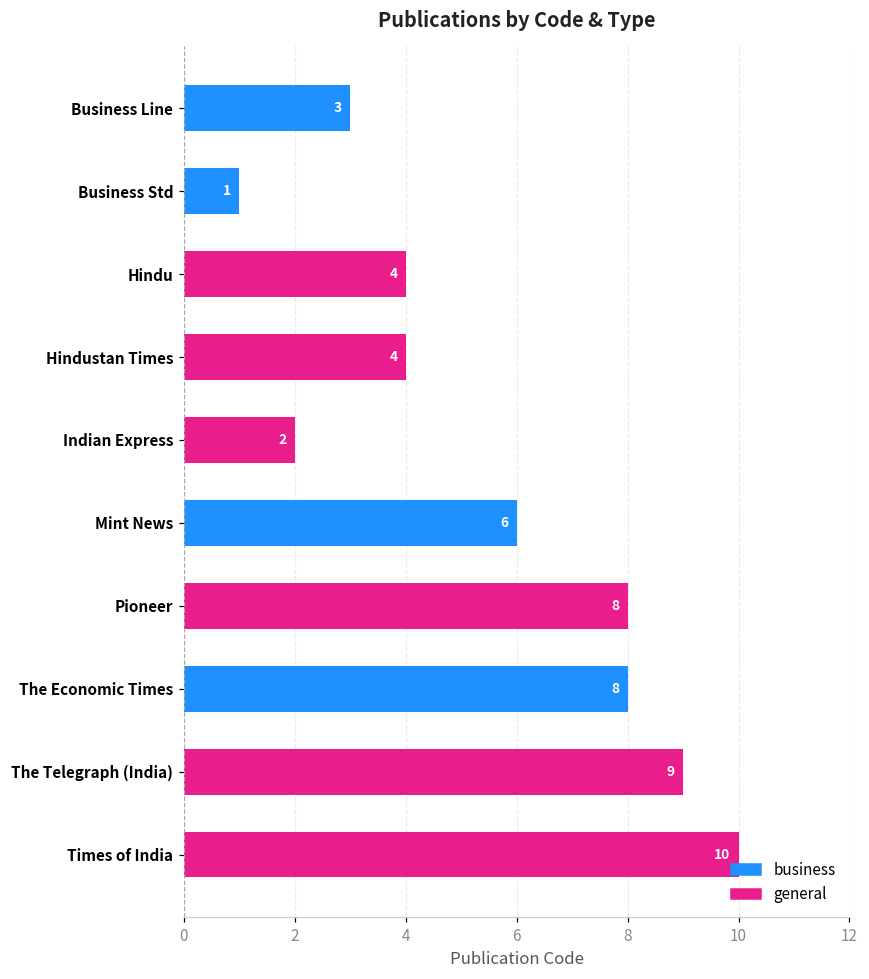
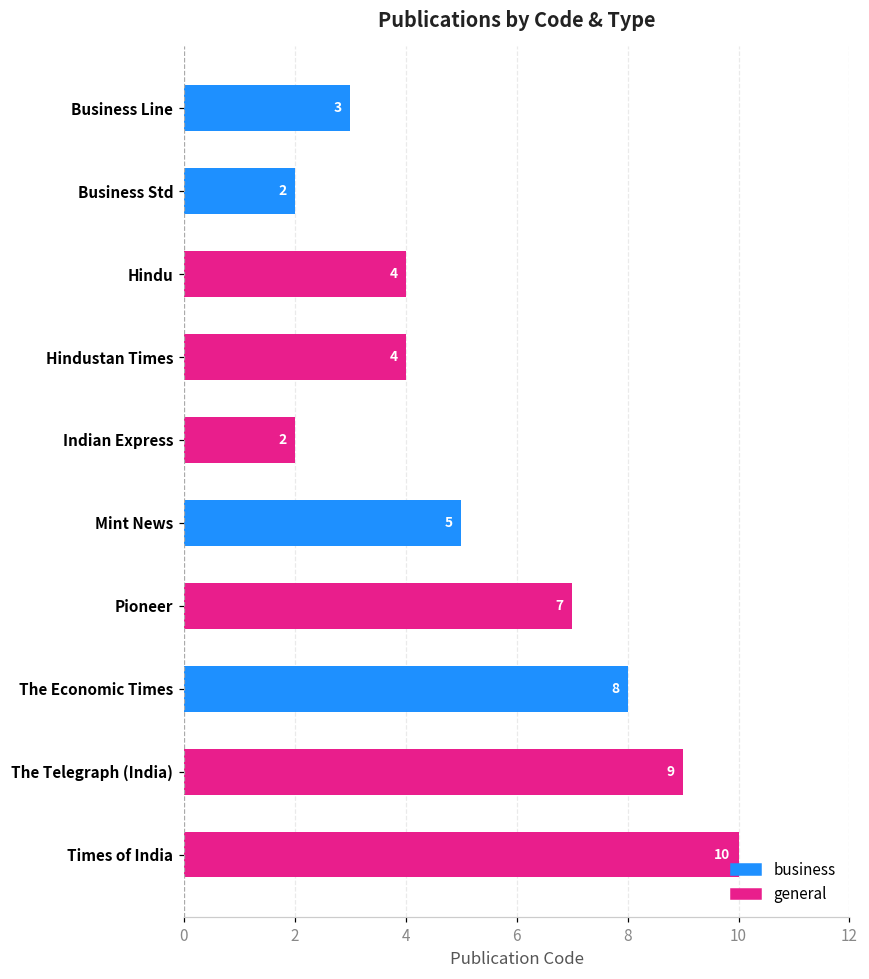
Business Std: 1 -> 2
Mint News: 6 -> 5
Pioneer: 8 -> 7
